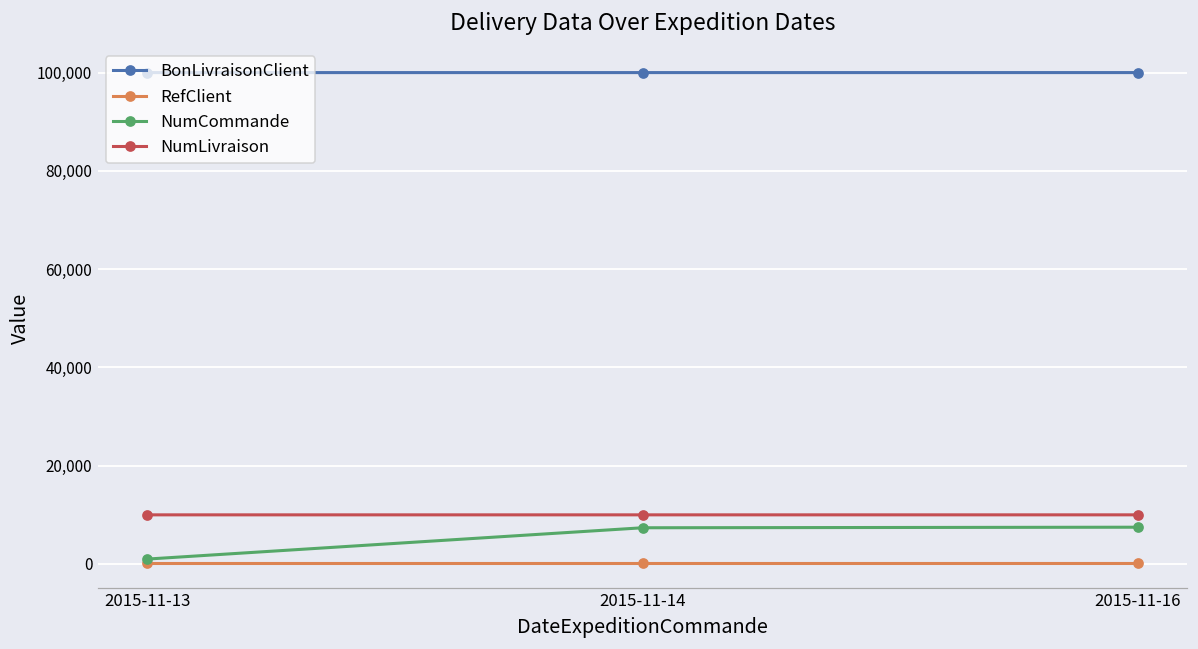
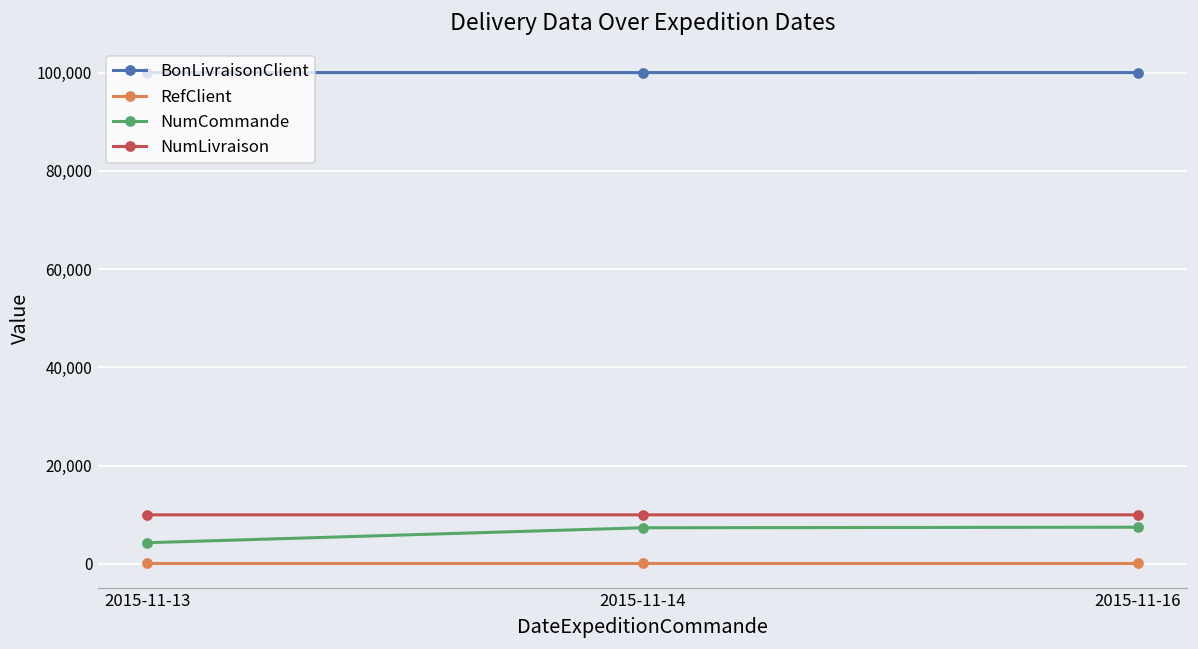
NumCommande, 2015-11-13: 1,000 -> 4,000
